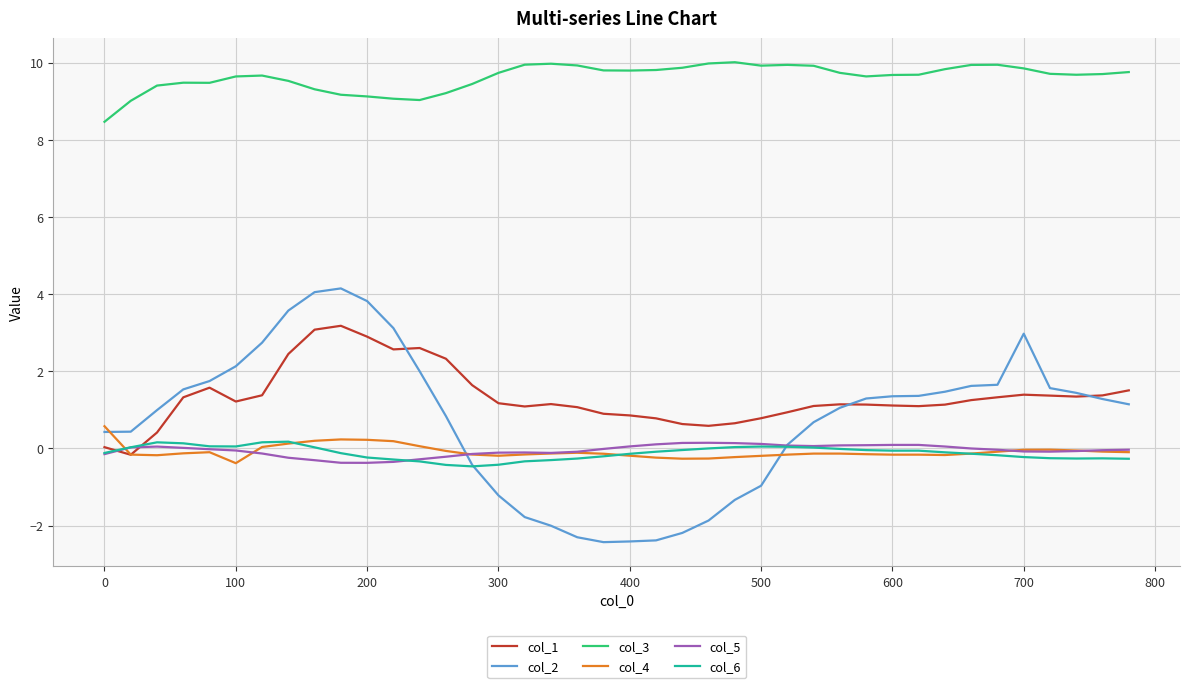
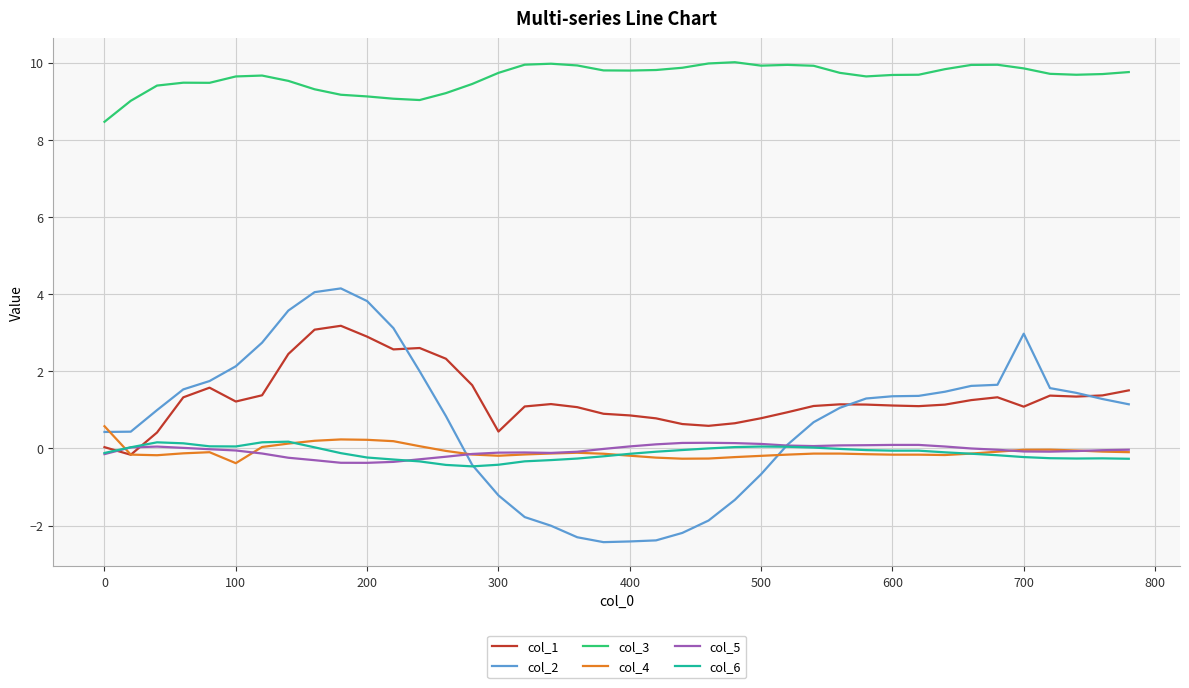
col_1, 300: 1.2 -> 0.4
col_2, 500: -1.0 -> -0.7
col_1, 700: 1.4 -> 1.1
